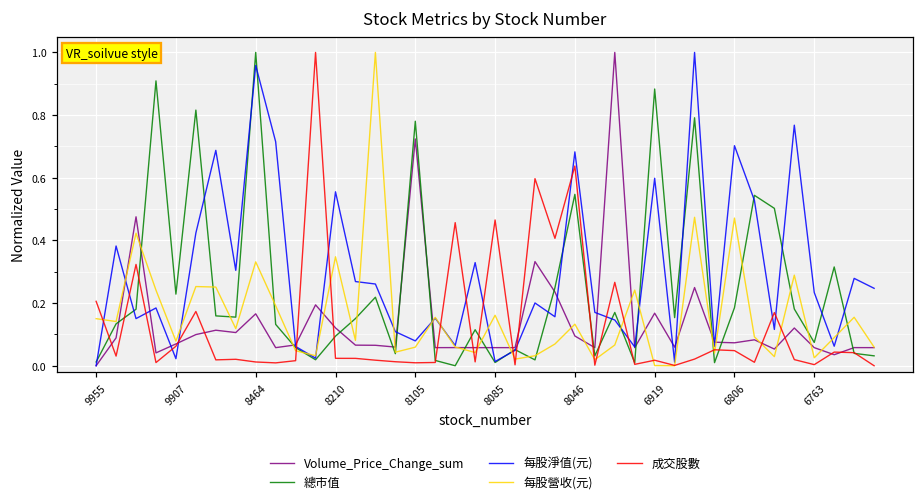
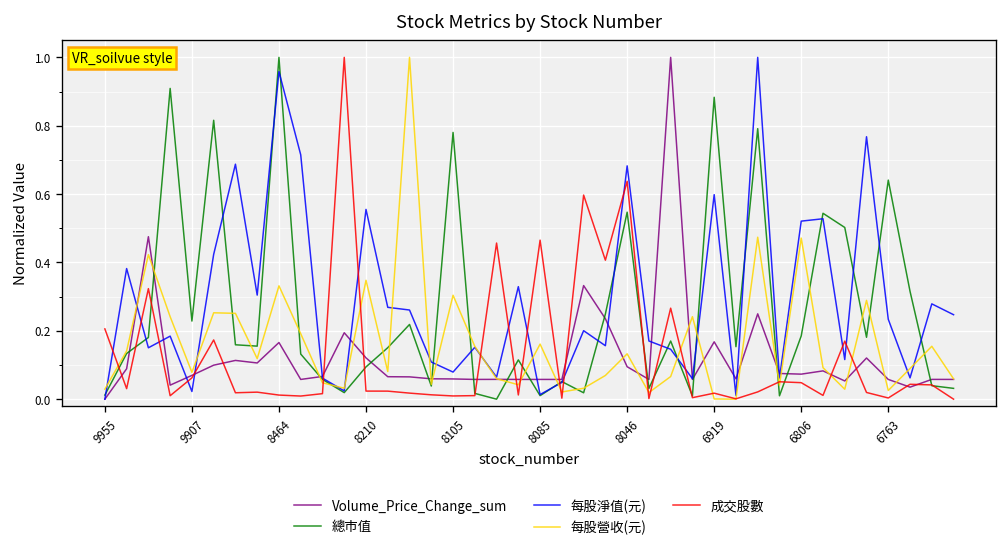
每股營收(元), 9955: 0.15 -> 0.03
Volume_Price_Change_sum, 8105: 0.72 -> 0.06
每股營收(元), 8105: 0.06 -> 0.30
每股淨值(元), 6806: 0.70 -> 0.52
總市值, 6763: 0.07 -> 0.64
